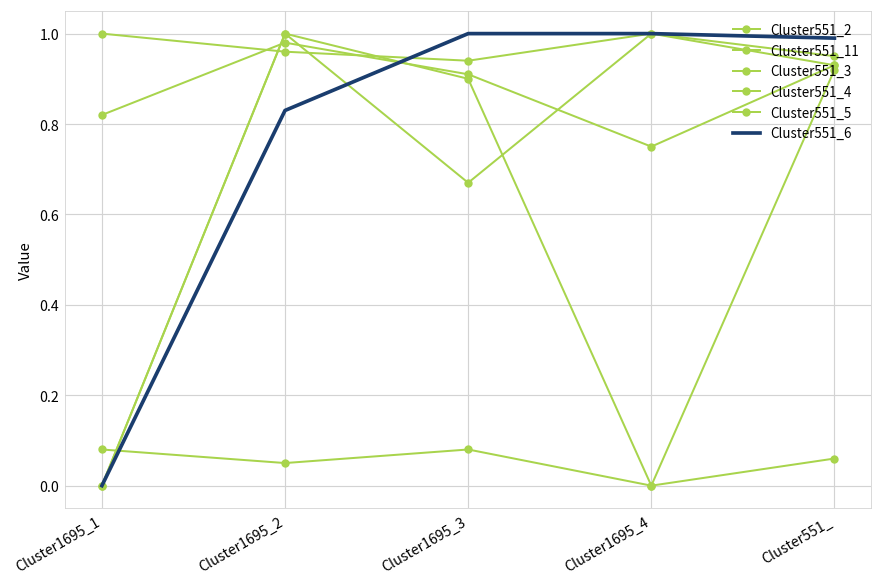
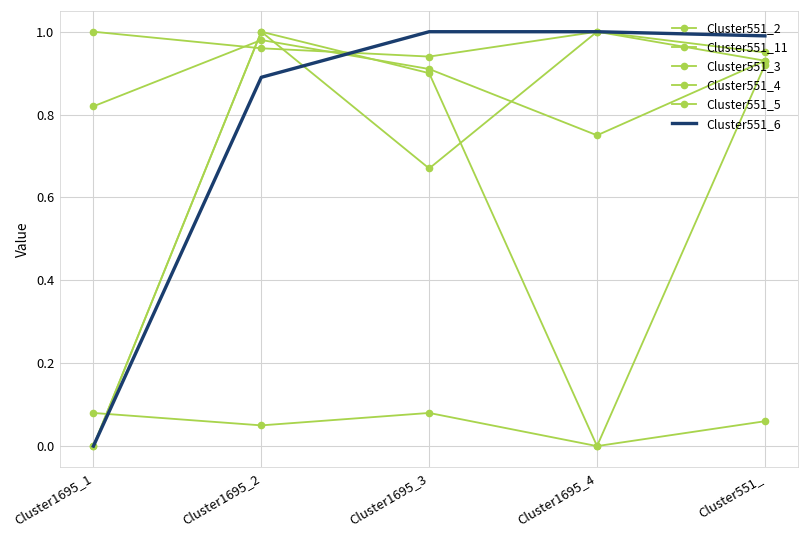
Cluster551_6, Cluster1695_2: 0.83 -> 0.89
